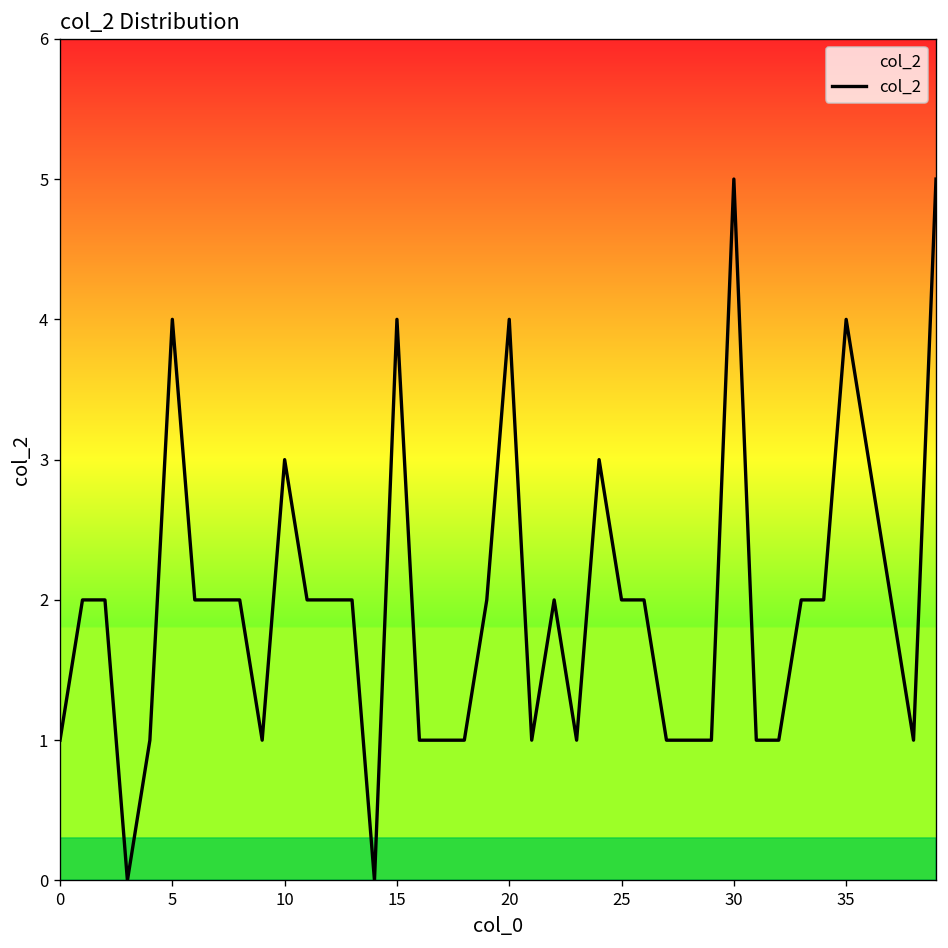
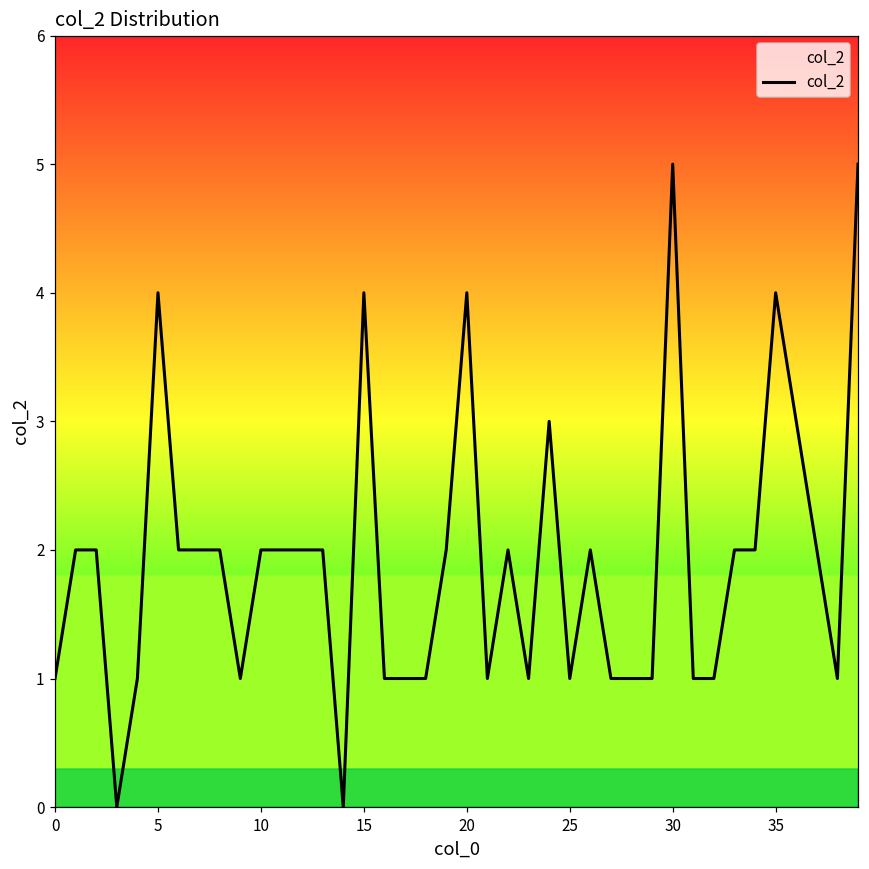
10: 3 -> 2
25: 2 -> 1
